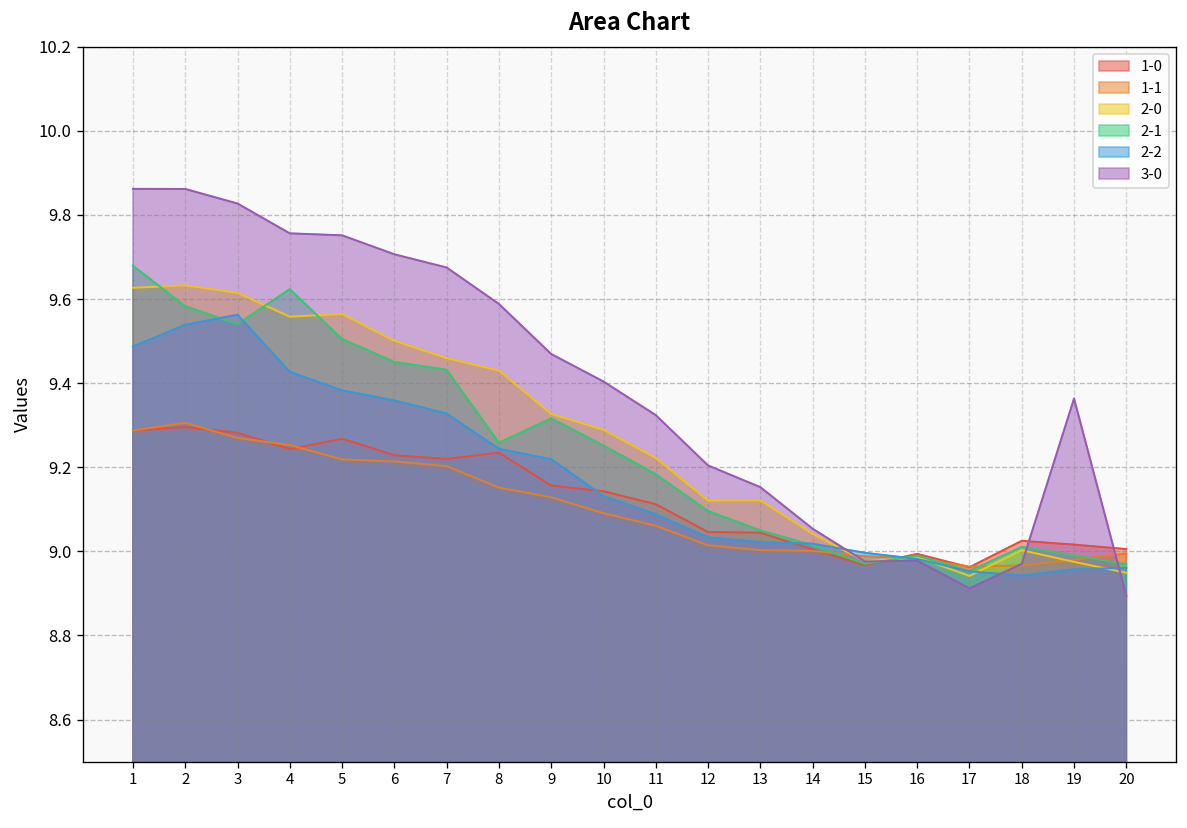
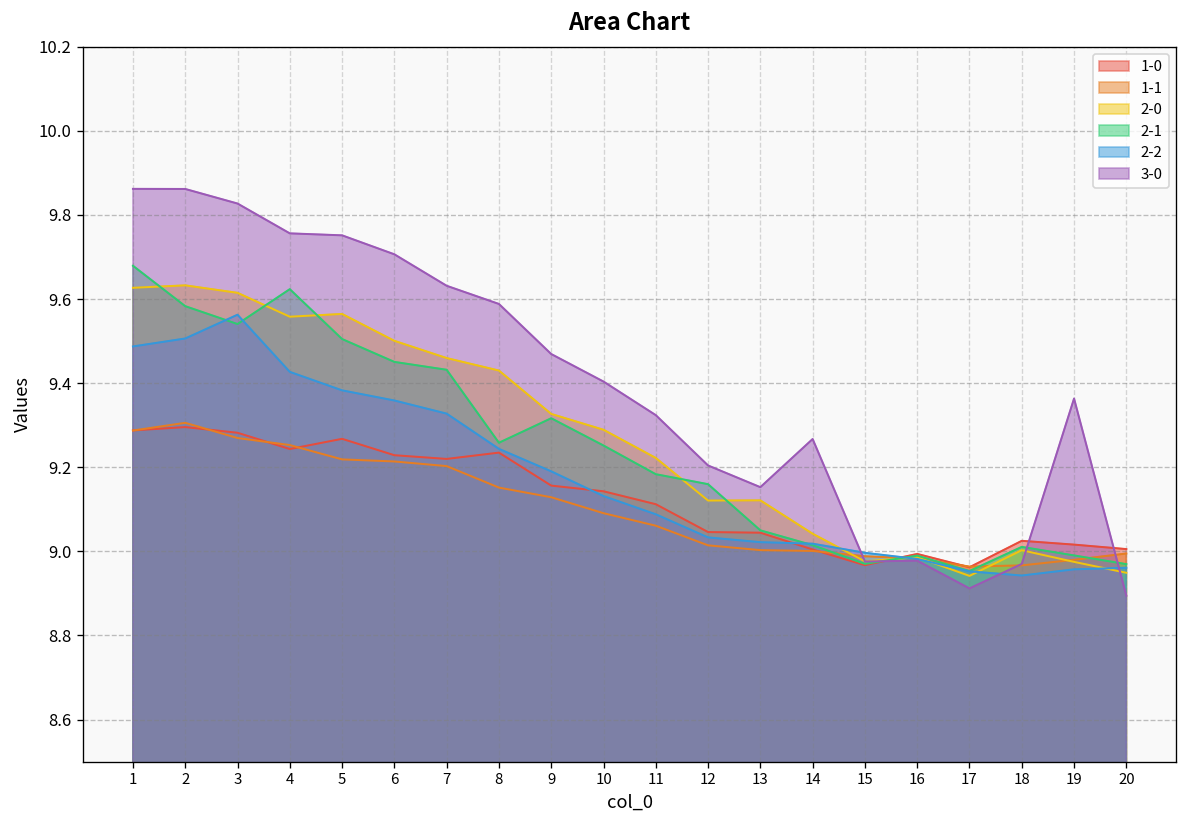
2-2, 2: 9.54 -> 9.51
3-0, 7: 9.67 -> 9.63
2-2, 9: 9.22 -> 9.19
2-1, 12: 9.10 -> 9.16
3-0, 14: 9.05 -> 9.27
